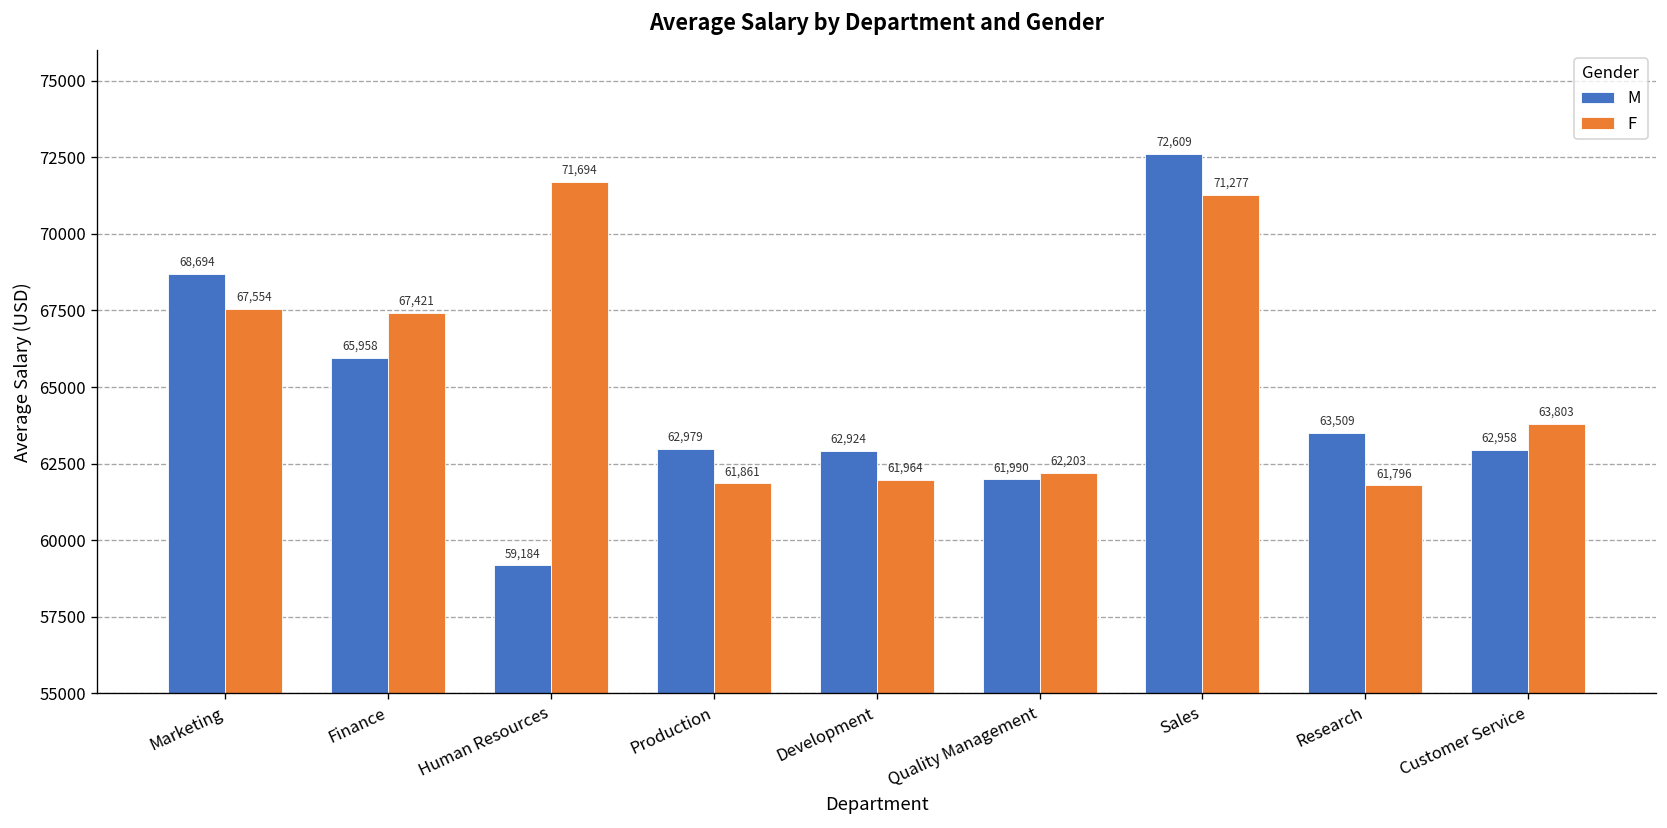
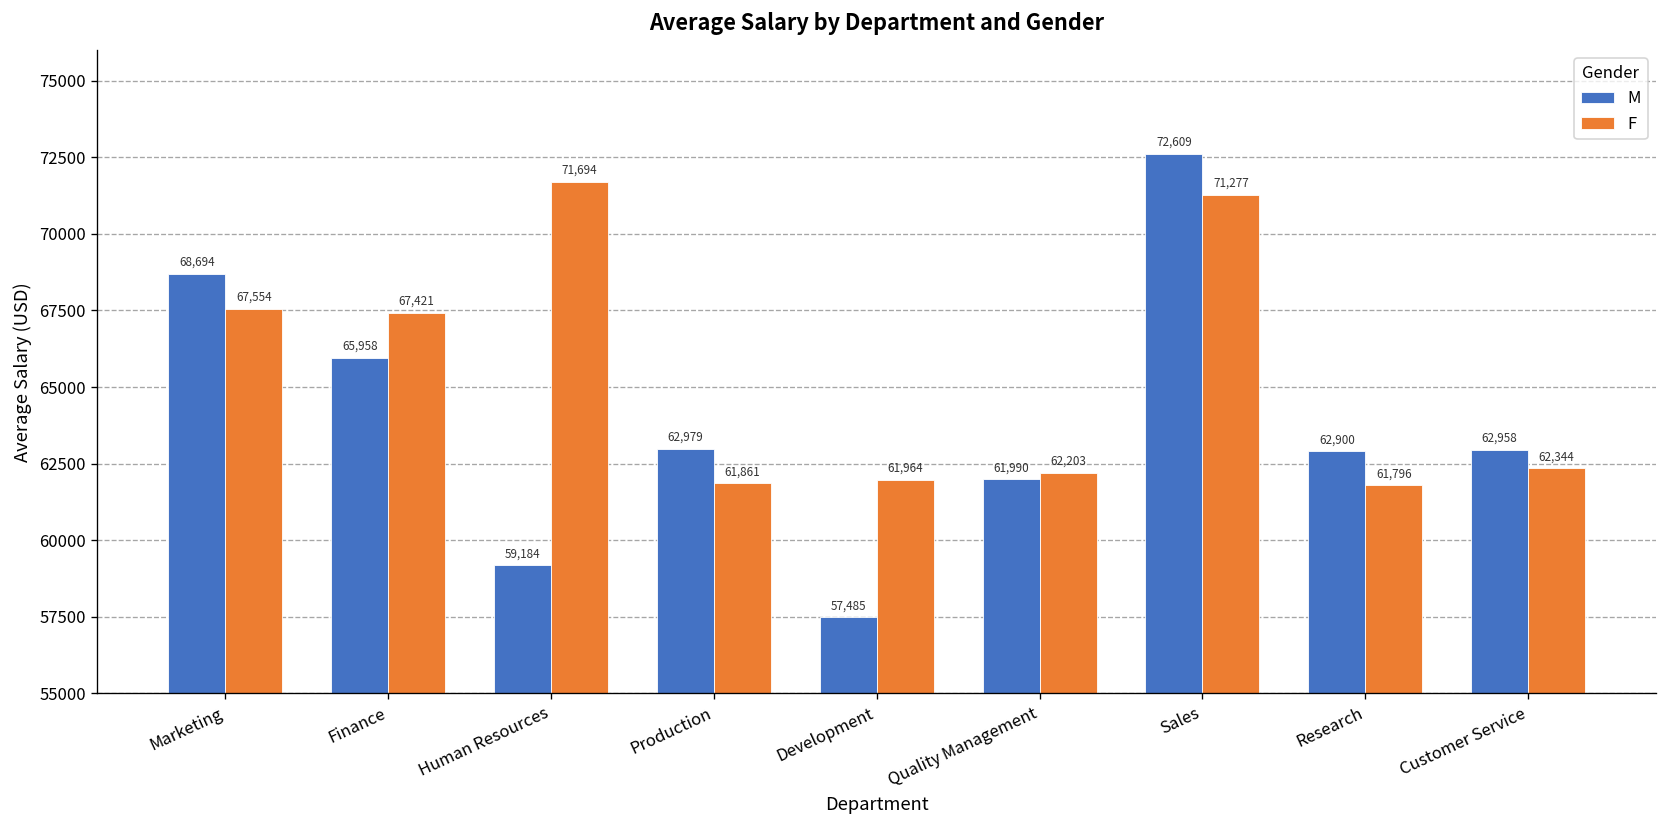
M, Development: 62,924 -> 57,485
M, Research: 63,509 -> 62,900
F, Customer Service: 63,803 -> 62,344
